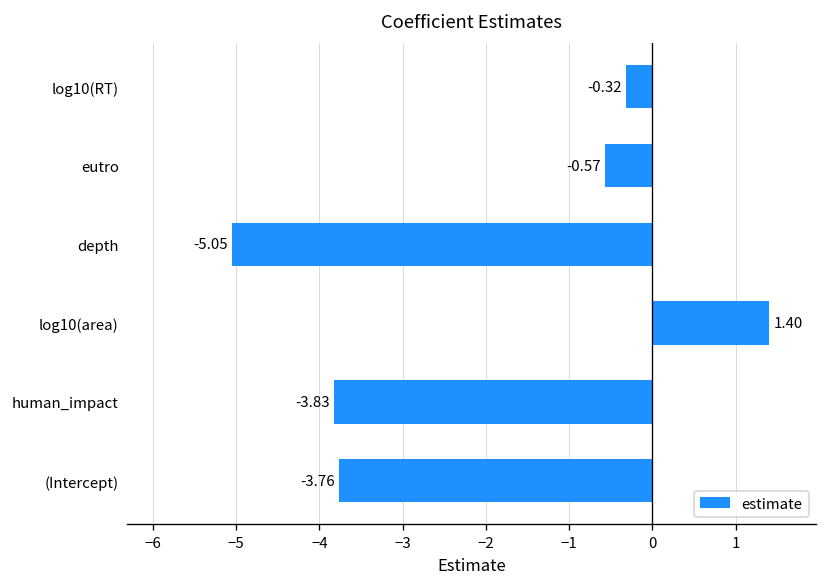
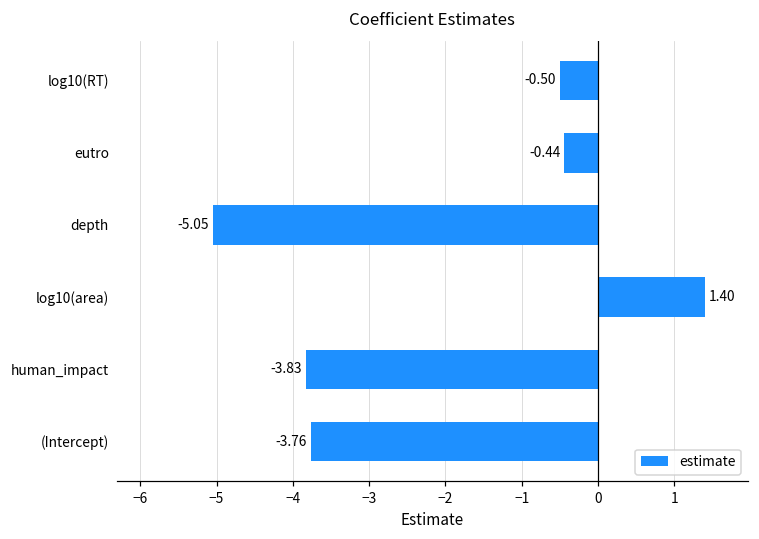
log10(RT): -0.32 -> -0.50
eutro: -0.57 -> -0.44
